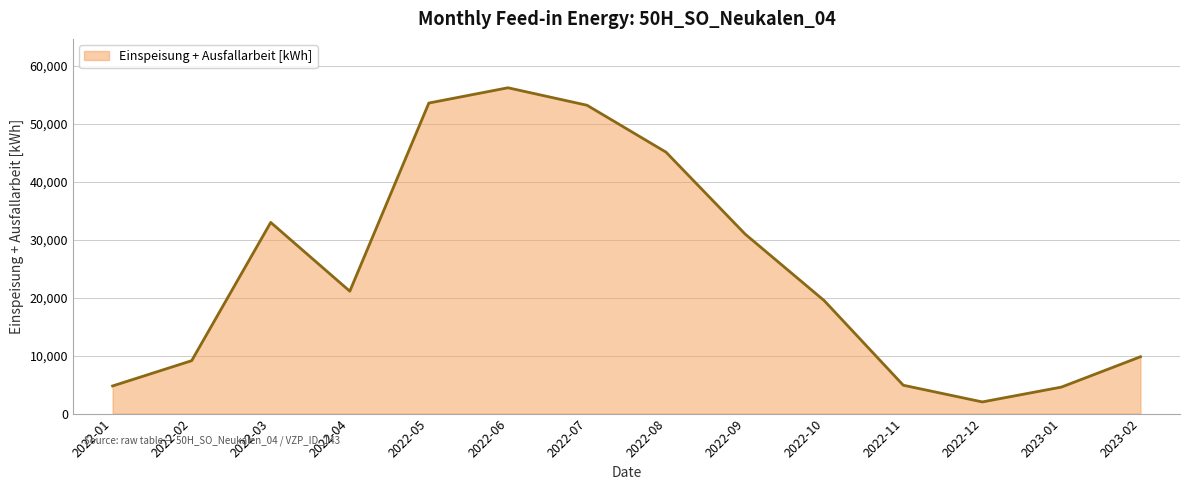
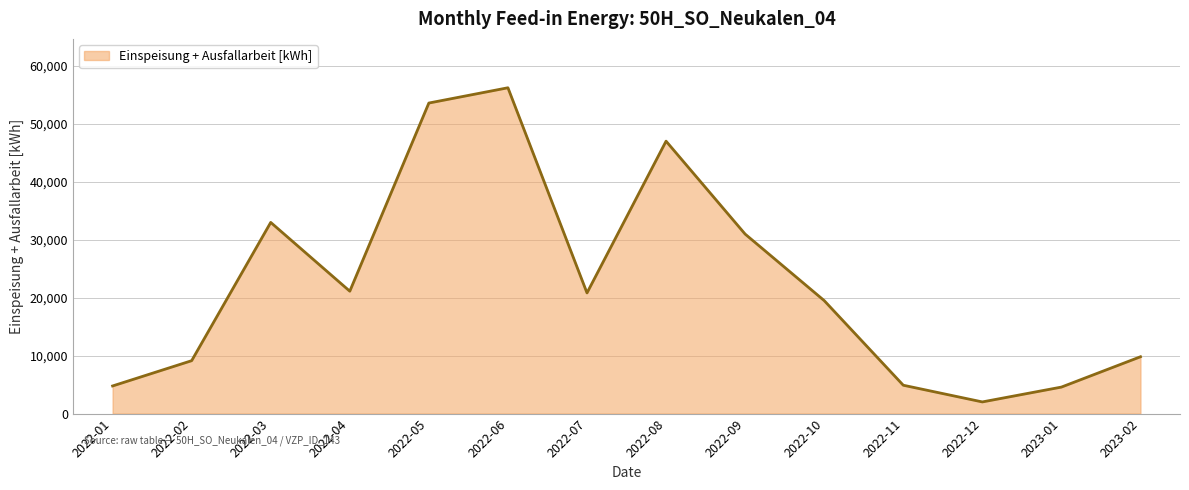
2022-07: 53,000 -> 21,000
2022-08: 45,000 -> 47,000
